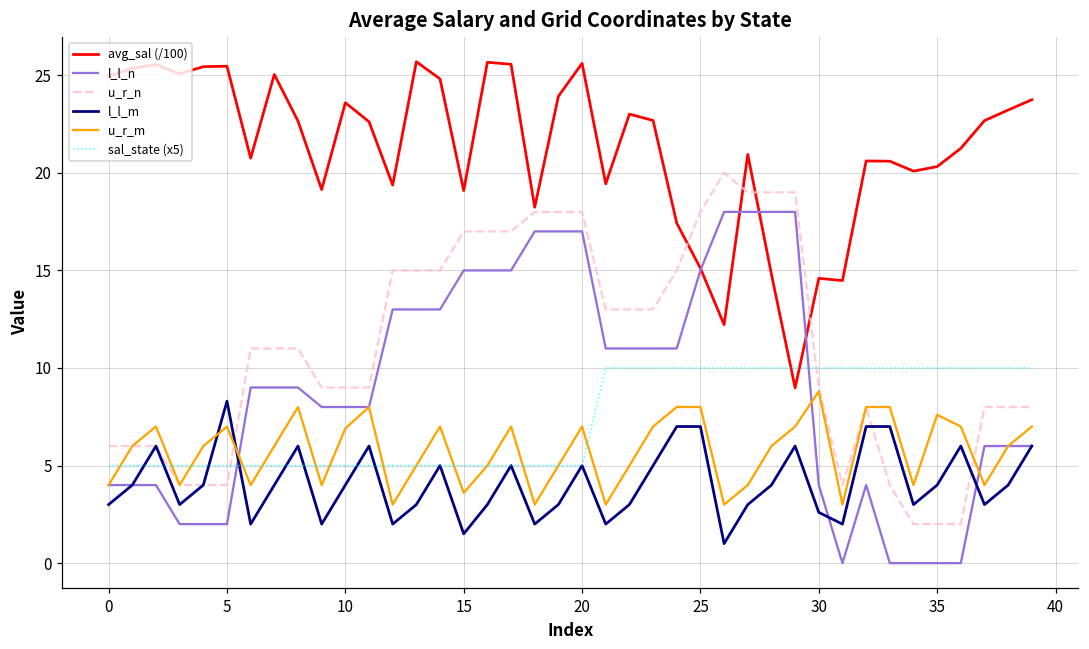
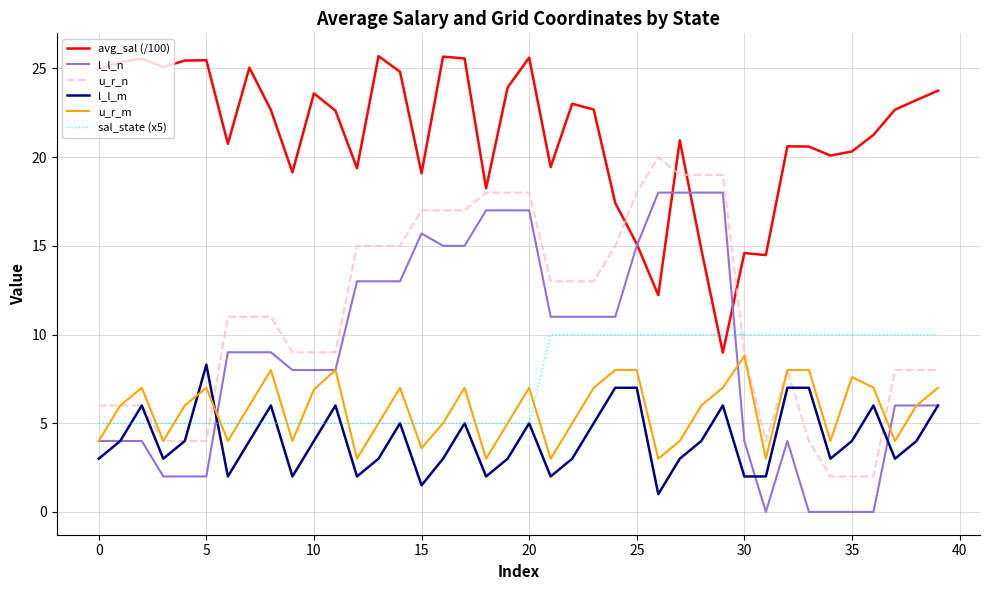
l_l_n, 15: 15.0 -> 15.7
l_l_m, 30: 2.6 -> 2.0
